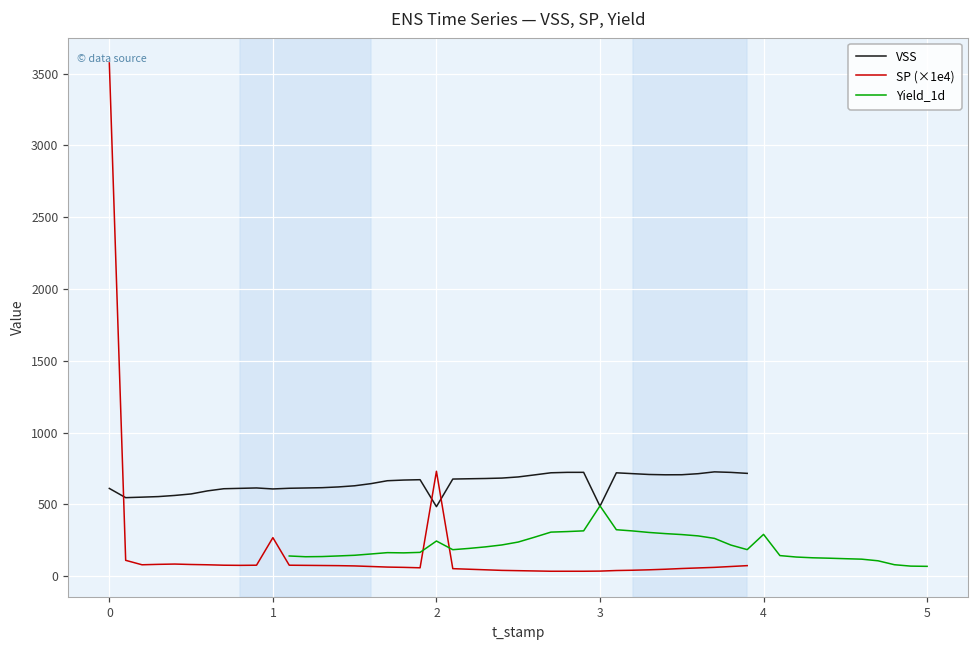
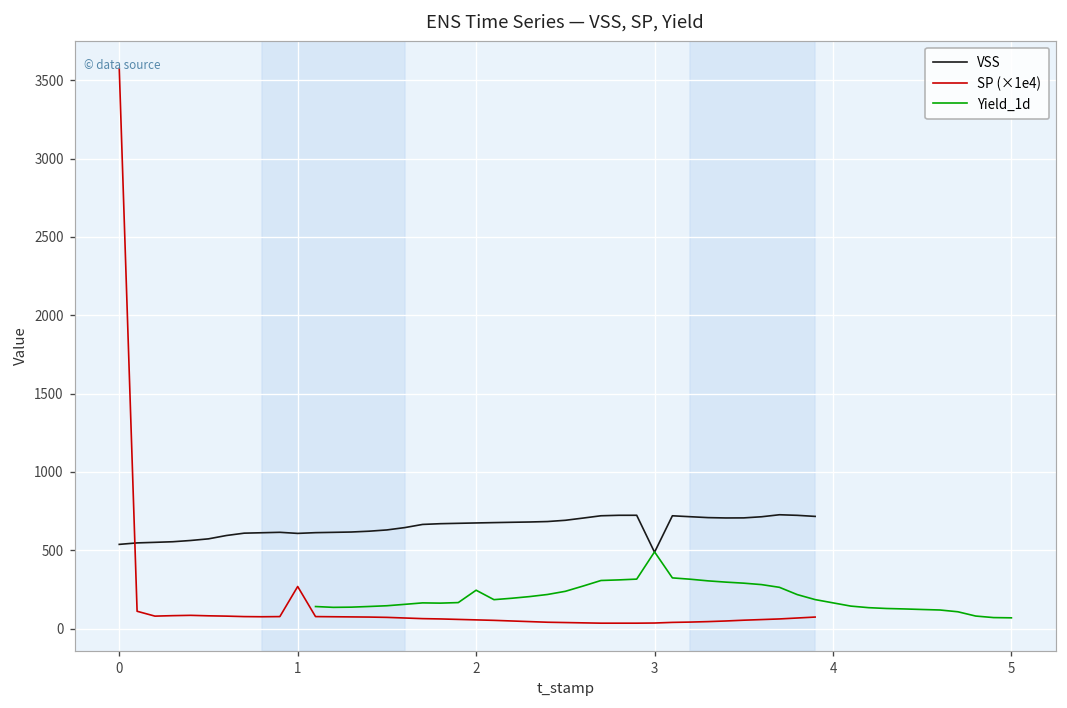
VSS, 0: 610 -> 540
VSS, 2: 480 -> 670
SP (×1e4), 2: 730 -> 60
Yield_1d, 4: 290 -> 160
